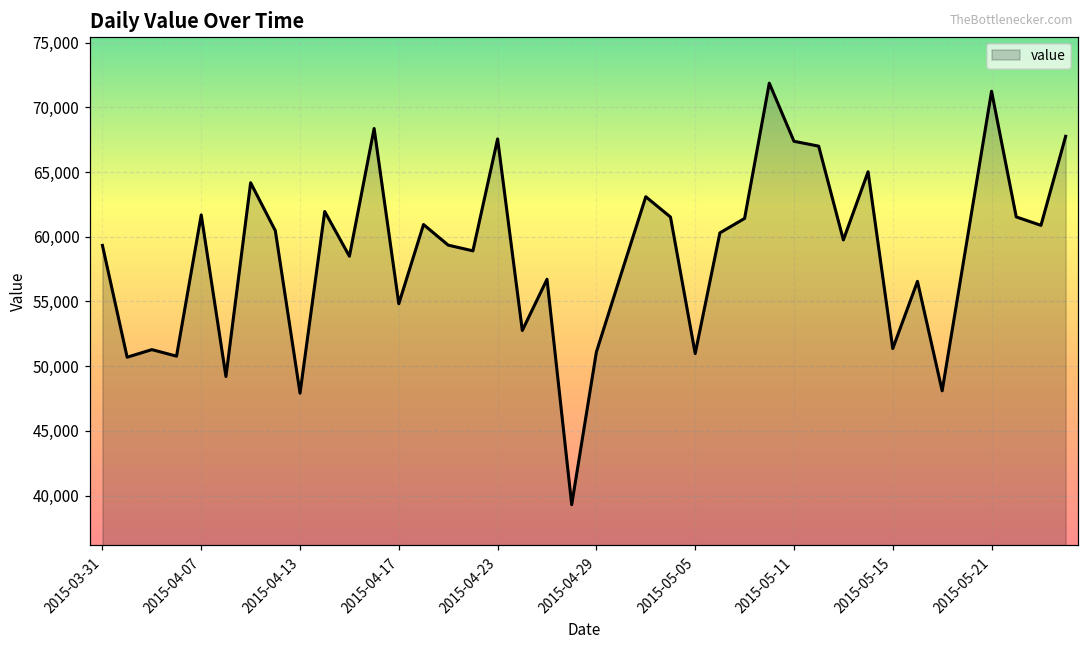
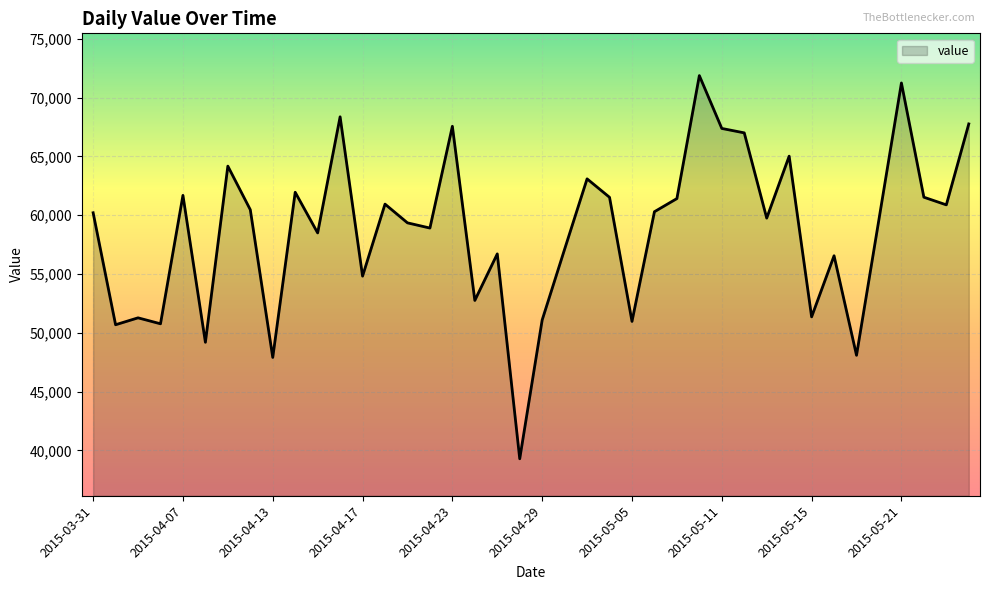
2015-03-31: 59,300 -> 60,200
